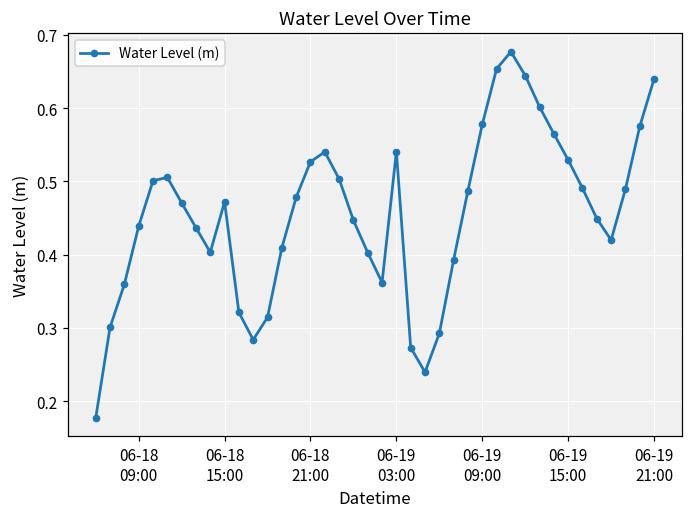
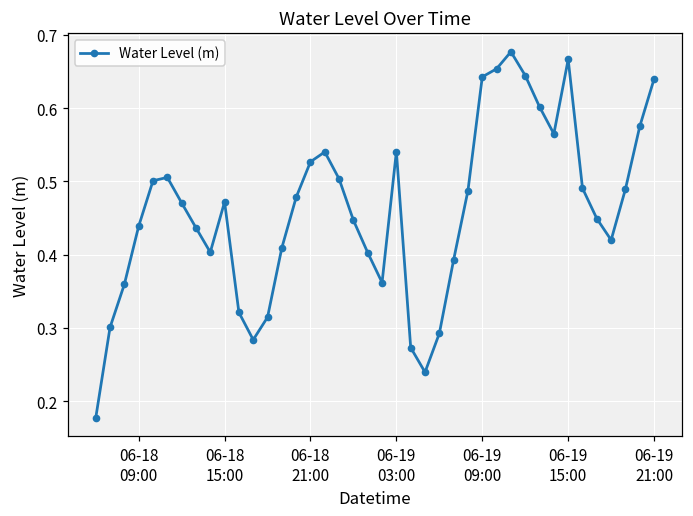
06-19 09:00: 0.58 -> 0.64
06-19 15:00: 0.53 -> 0.67
